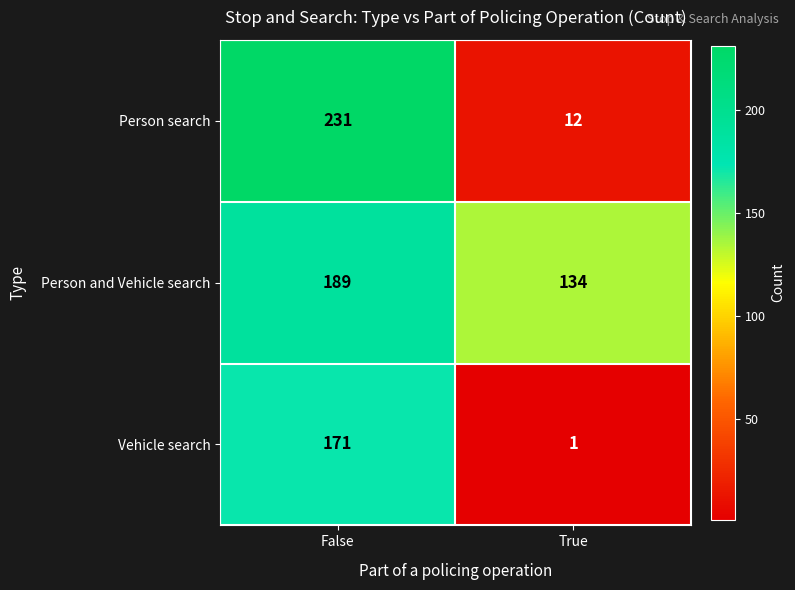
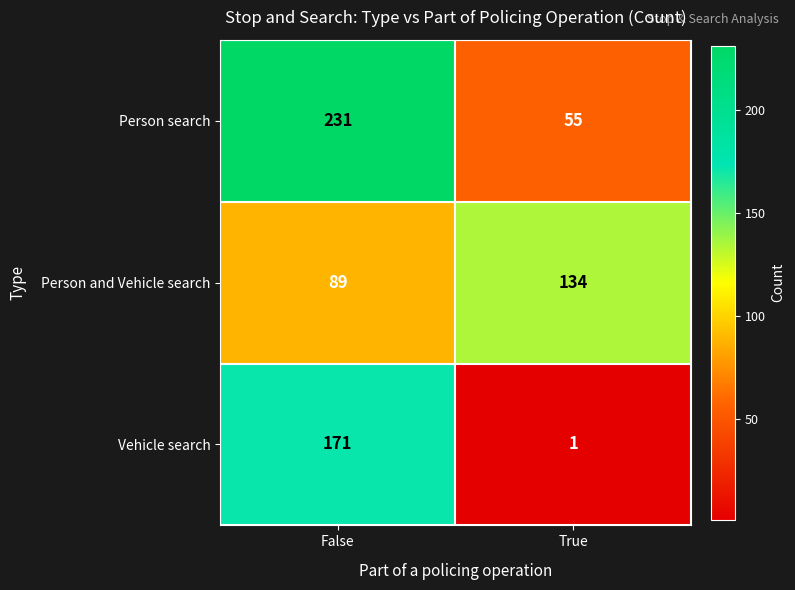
Person search, True: 12 -> 55
Person and Vehicle search, False: 189 -> 89
